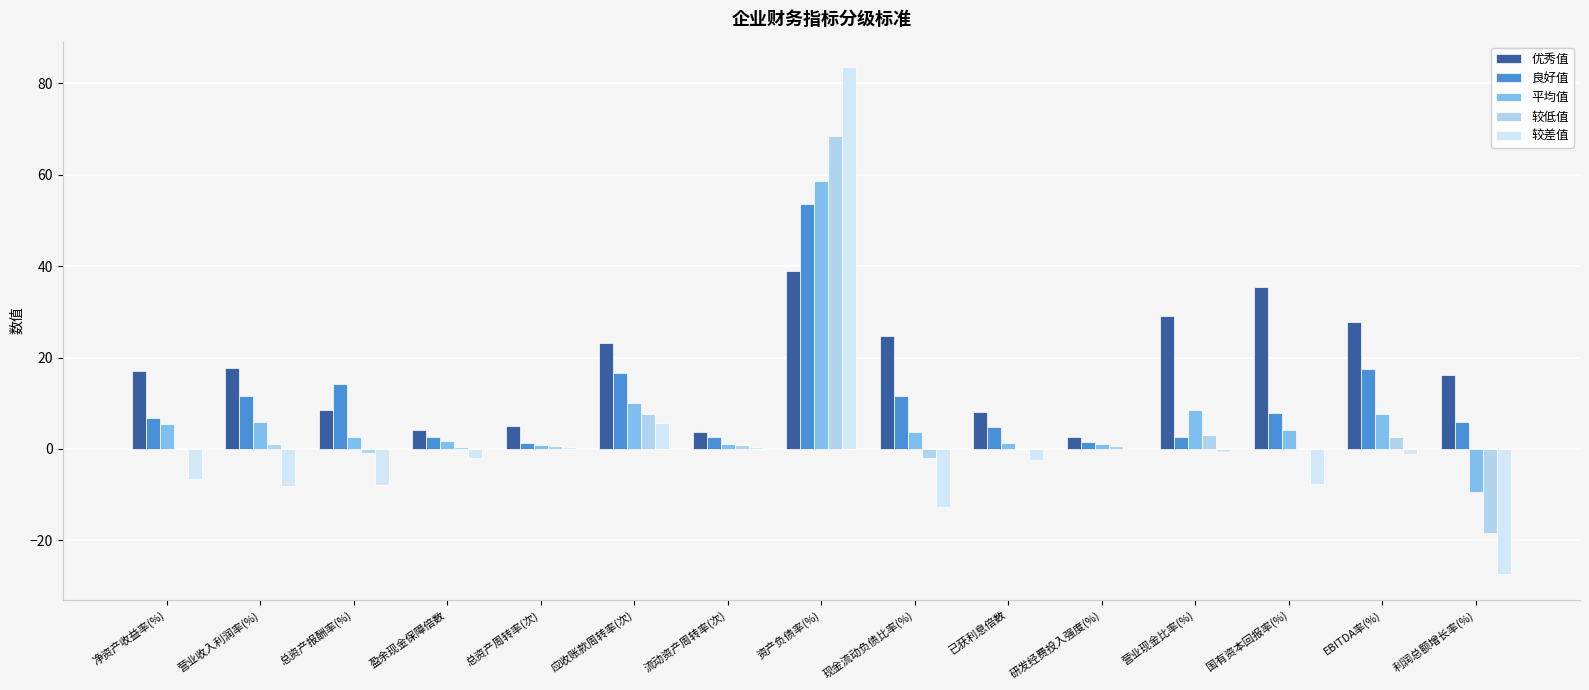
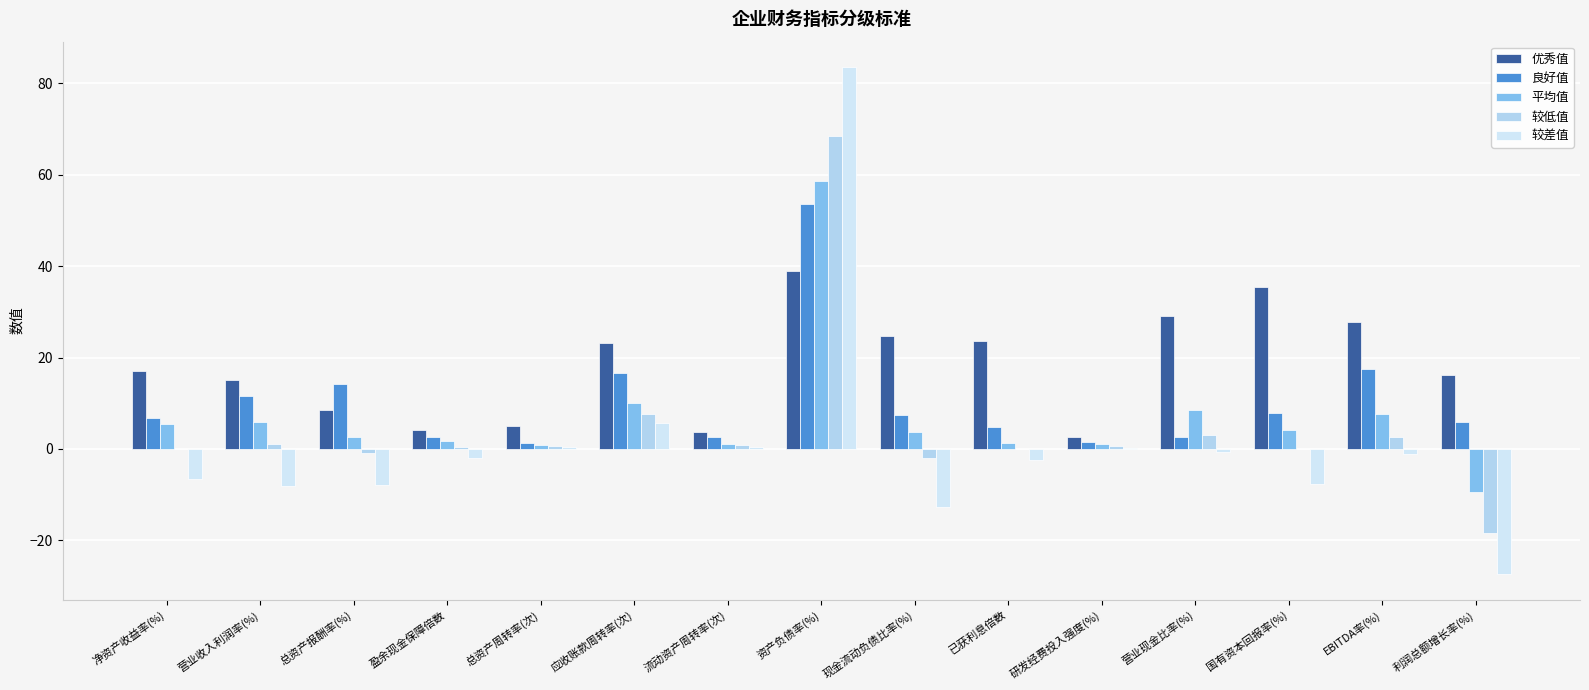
优秀值, 营业收入利润率(%): 18 -> 15
良好值, 现金流动负债比率(%): 12 -> 7
优秀值, 已获利息倍数: 8 -> 24
